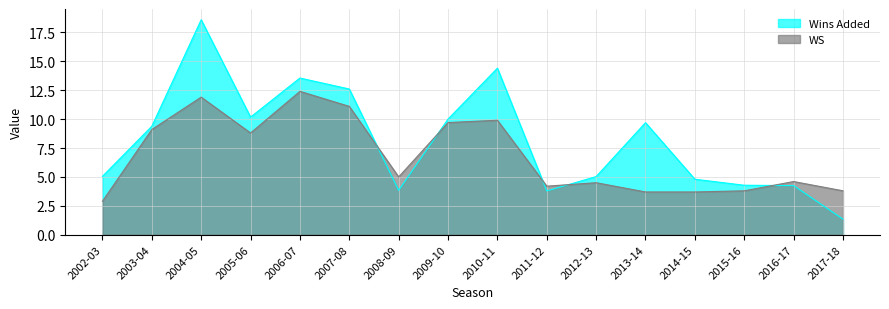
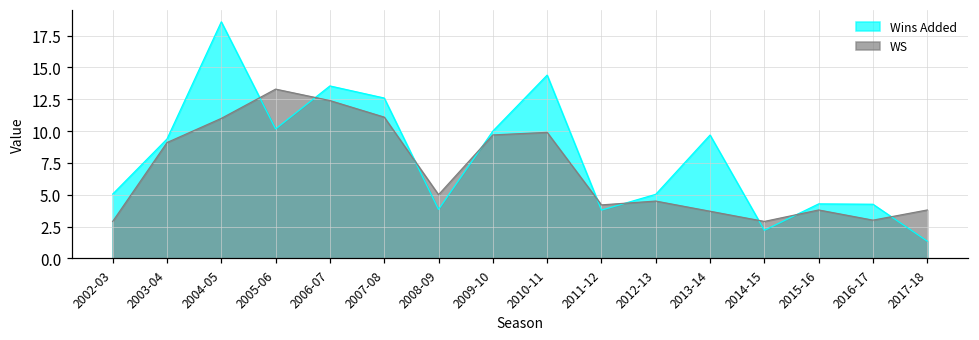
WS, 2004-05: 11.9 -> 11.0
WS, 2005-06: 8.8 -> 13.3
Wins Added, 2014-15: 4.8 -> 2.2
WS, 2014-15: 3.7 -> 2.9
WS, 2016-17: 4.6 -> 3.0
